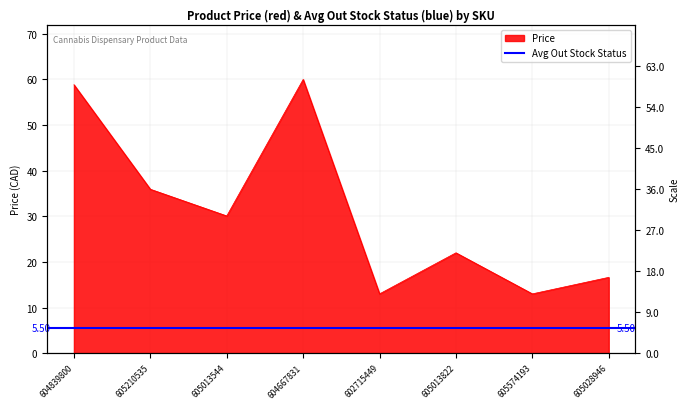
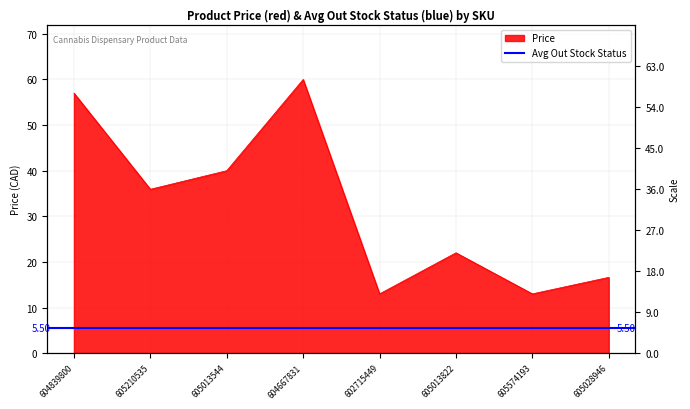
604839800: 59 -> 57
605013544: 30 -> 40
